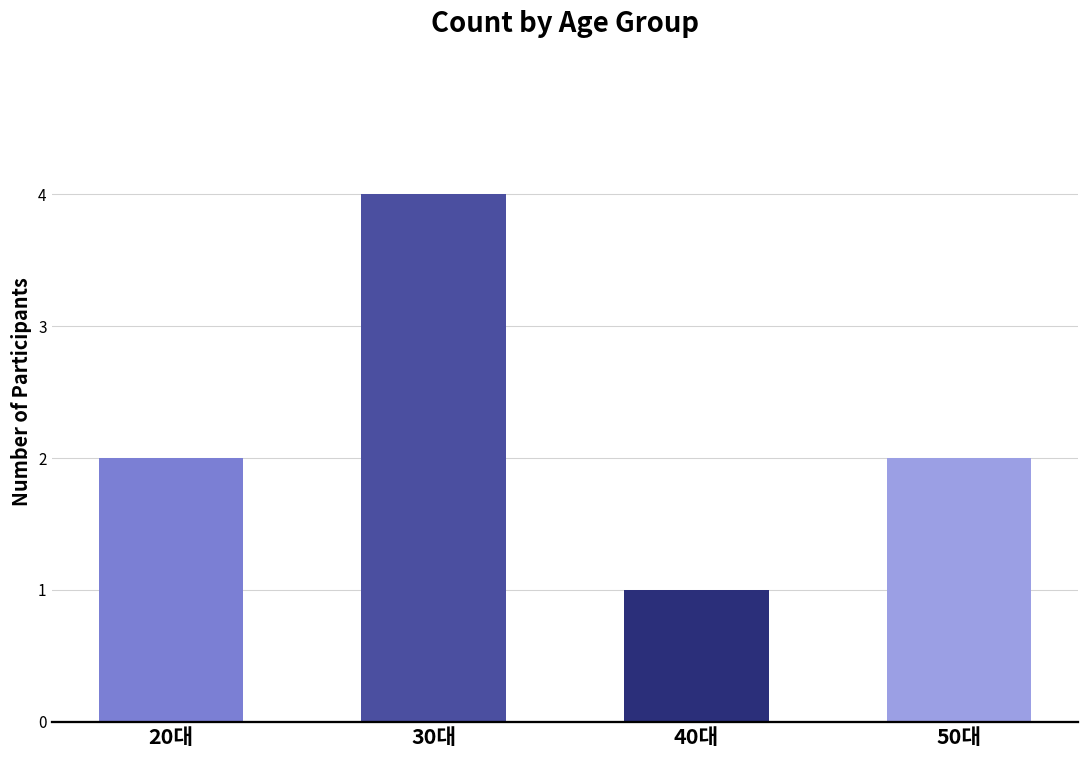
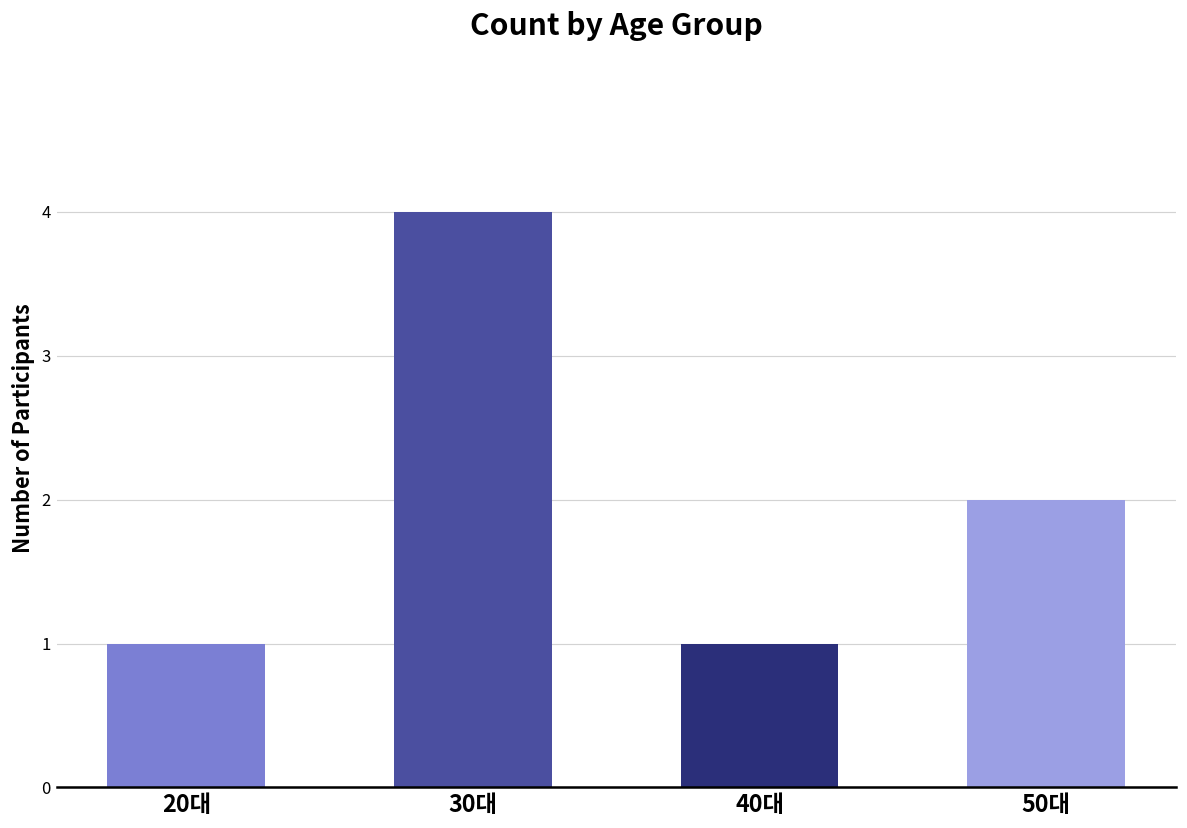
20대: 2 -> 1
